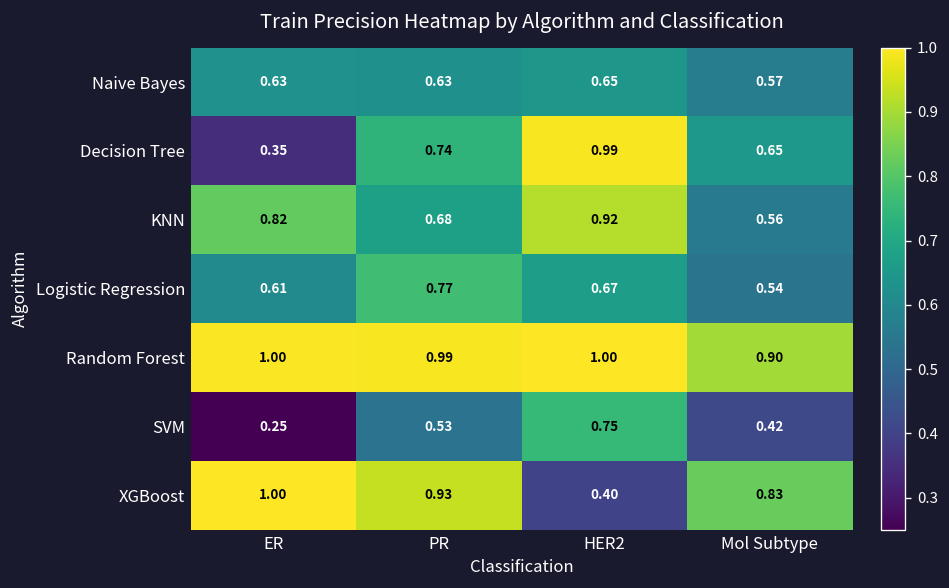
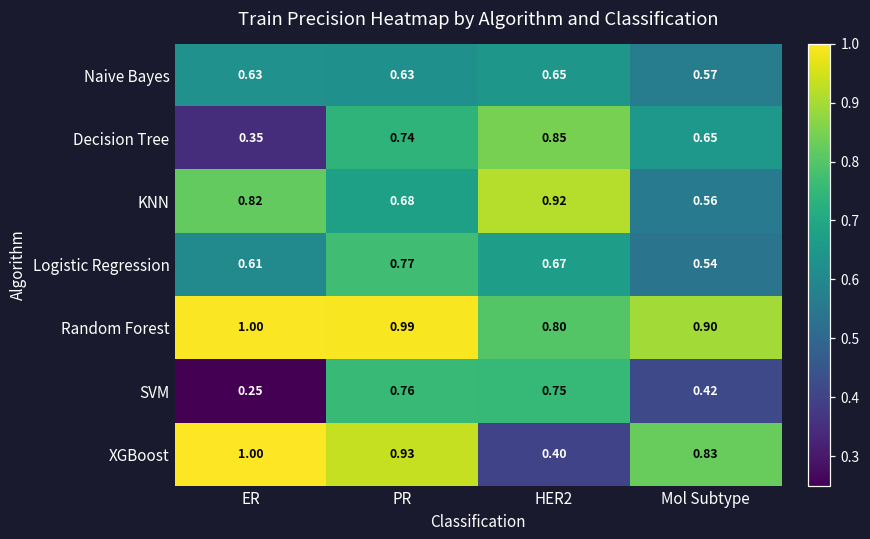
Decision Tree, HER2: 0.99 -> 0.85
Random Forest, HER2: 1.00 -> 0.80
SVM, PR: 0.53 -> 0.76
